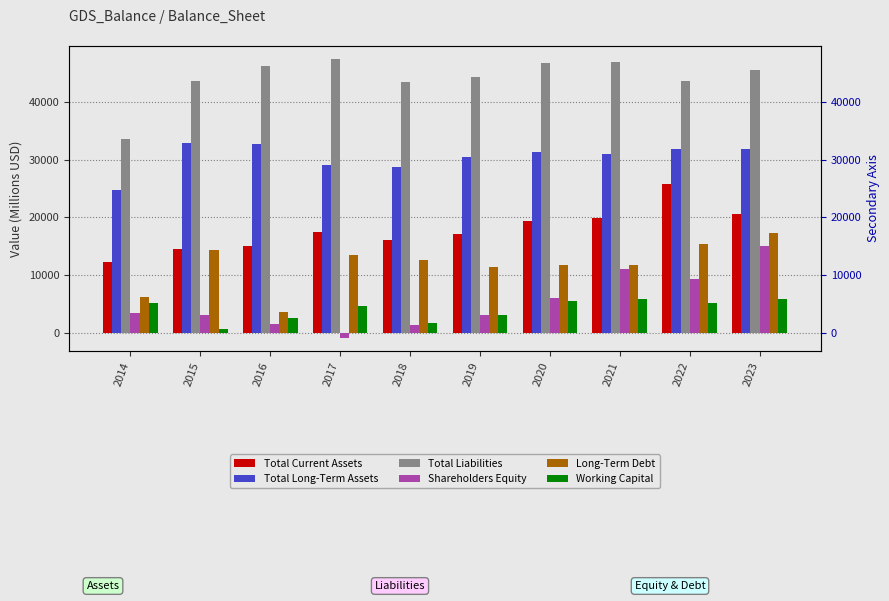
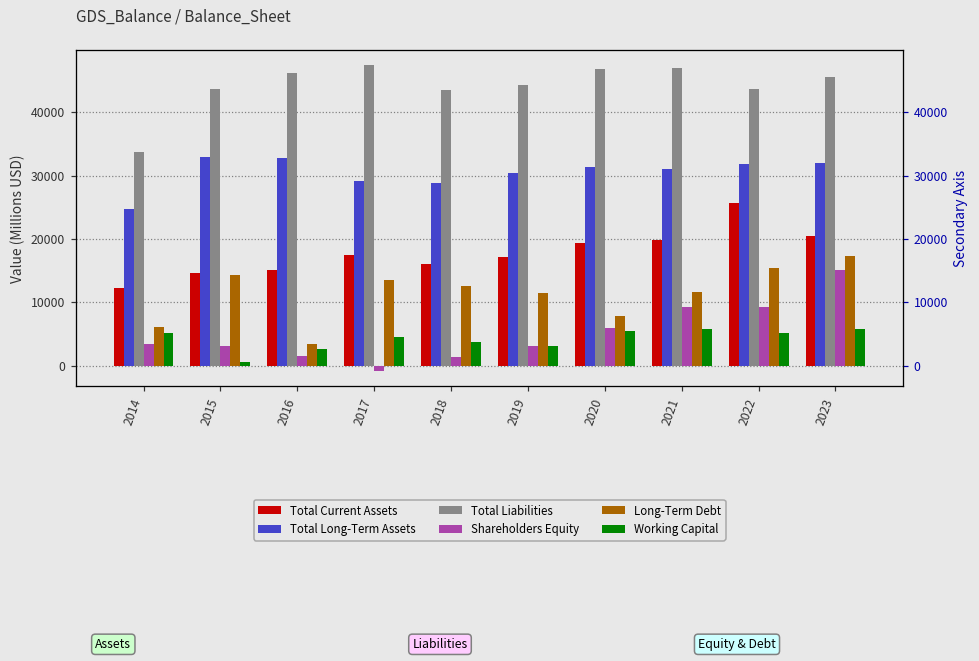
Working Capital, 2018: 2000 -> 4000
Long-Term Debt, 2020: 12000 -> 8000
Shareholders Equity, 2021: 11000 -> 9000
